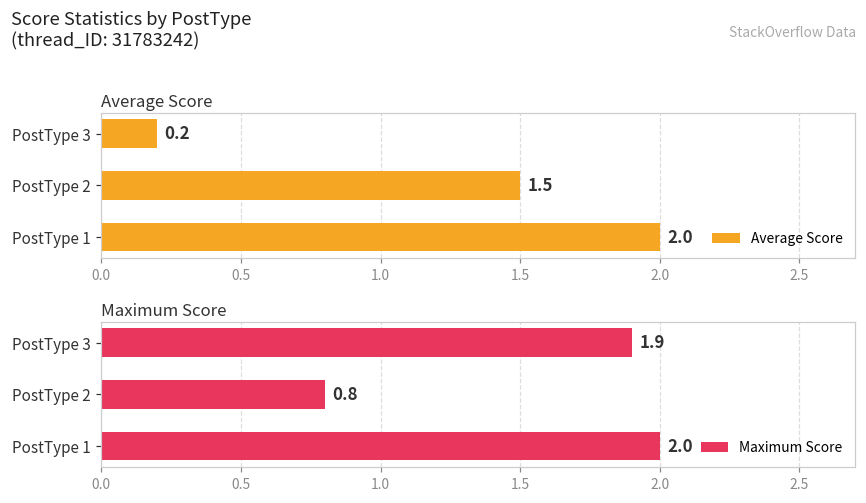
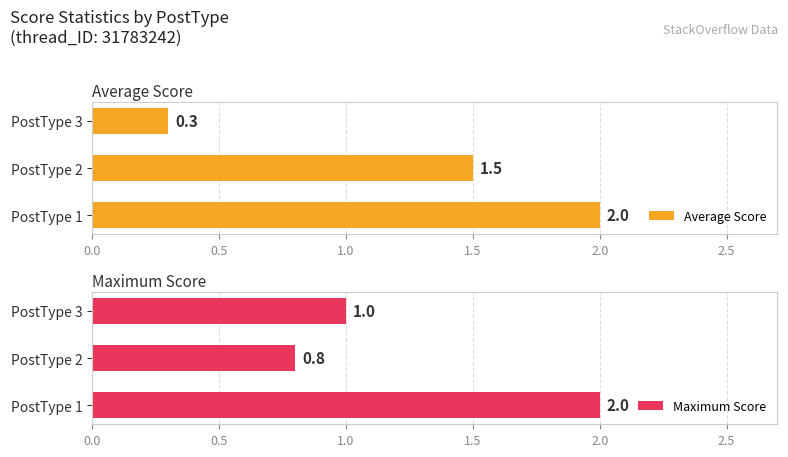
Average Score, PostType 3: 0.2 -> 0.3
Maximum Score, PostType 3: 1.9 -> 1.0
